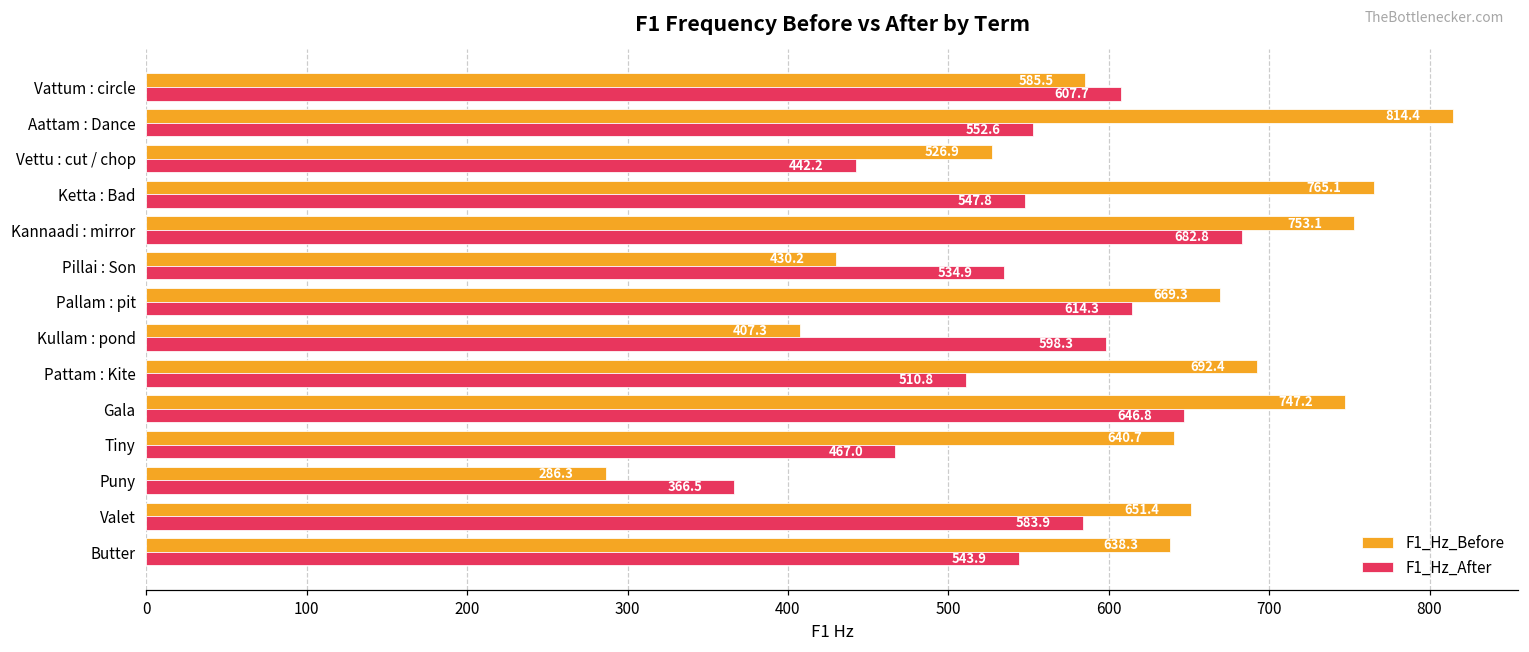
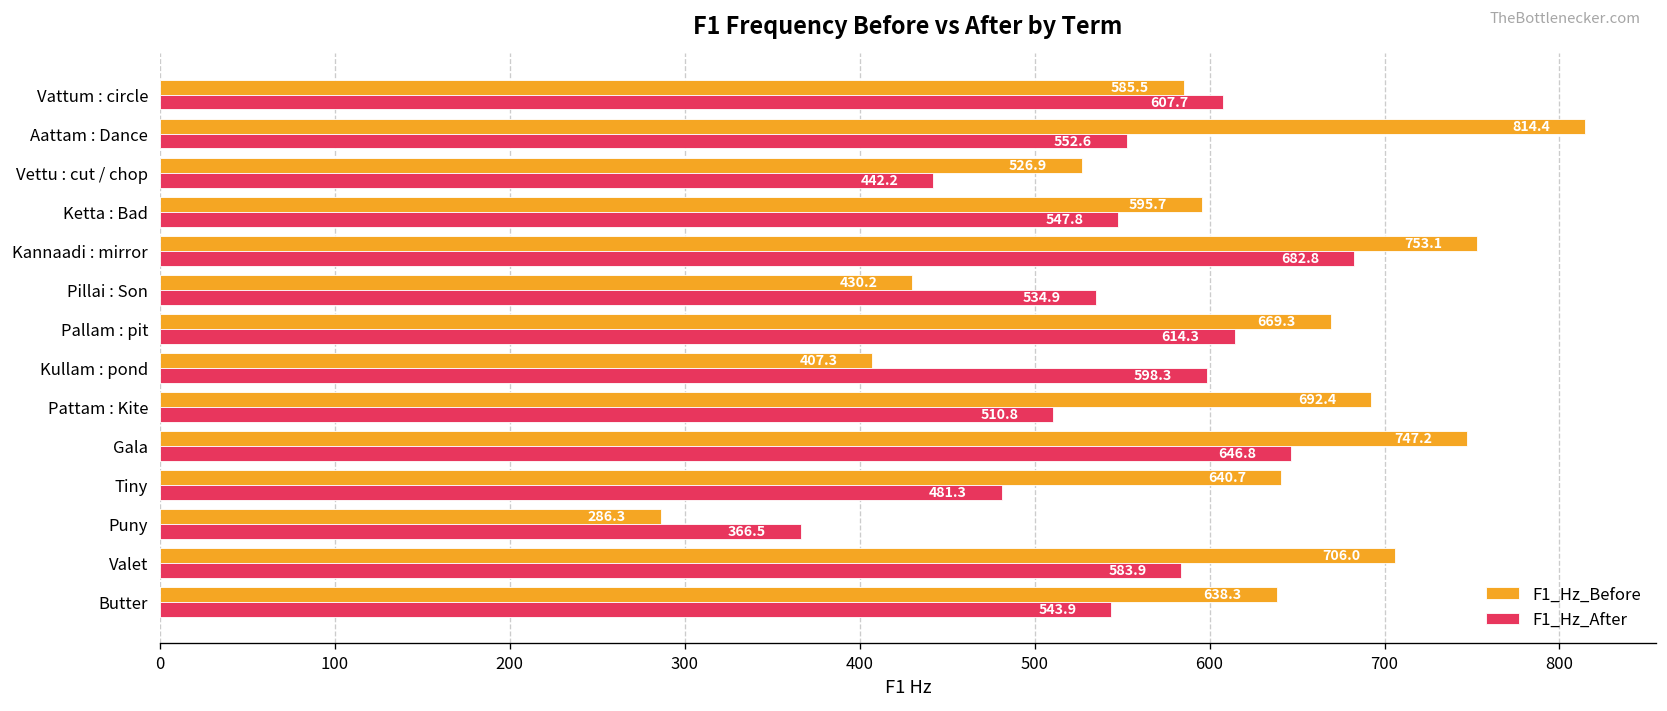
F1_Hz_Before, Ketta : Bad: 765.1 -> 595.7
F1_Hz_After, Tiny: 467.0 -> 481.3
F1_Hz_Before, Valet: 651.4 -> 706.0
